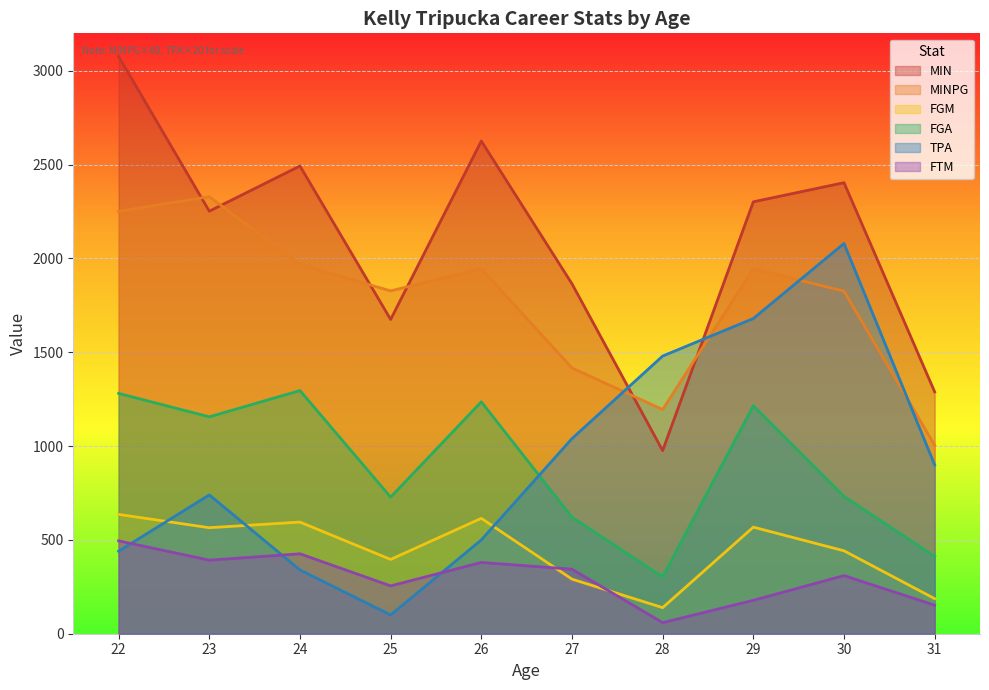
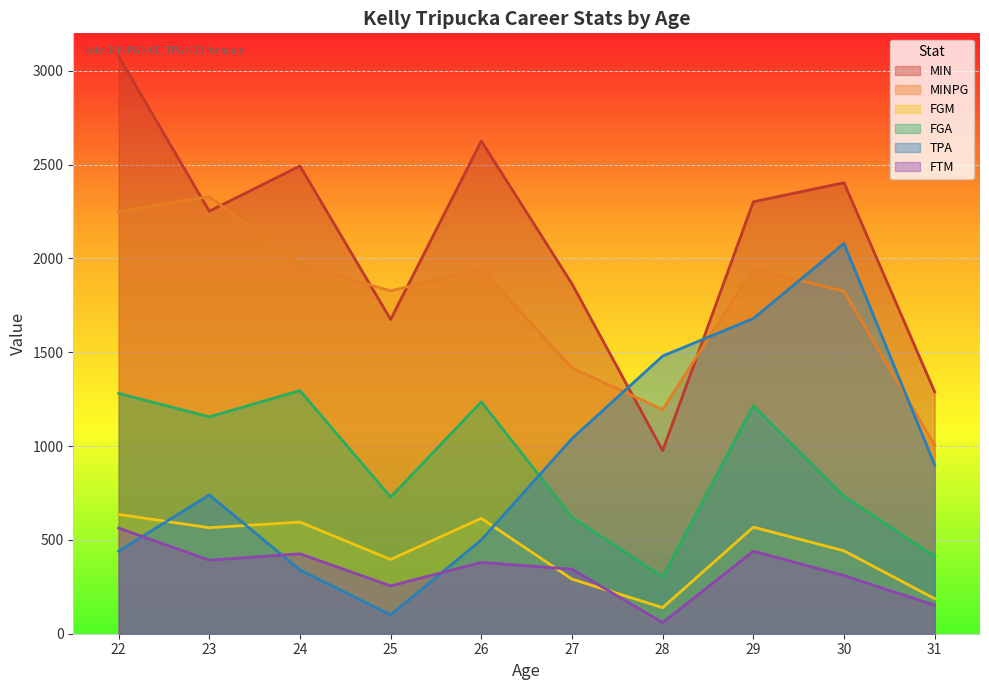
FTM, 22: 500 -> 560
FTM, 29: 180 -> 440
